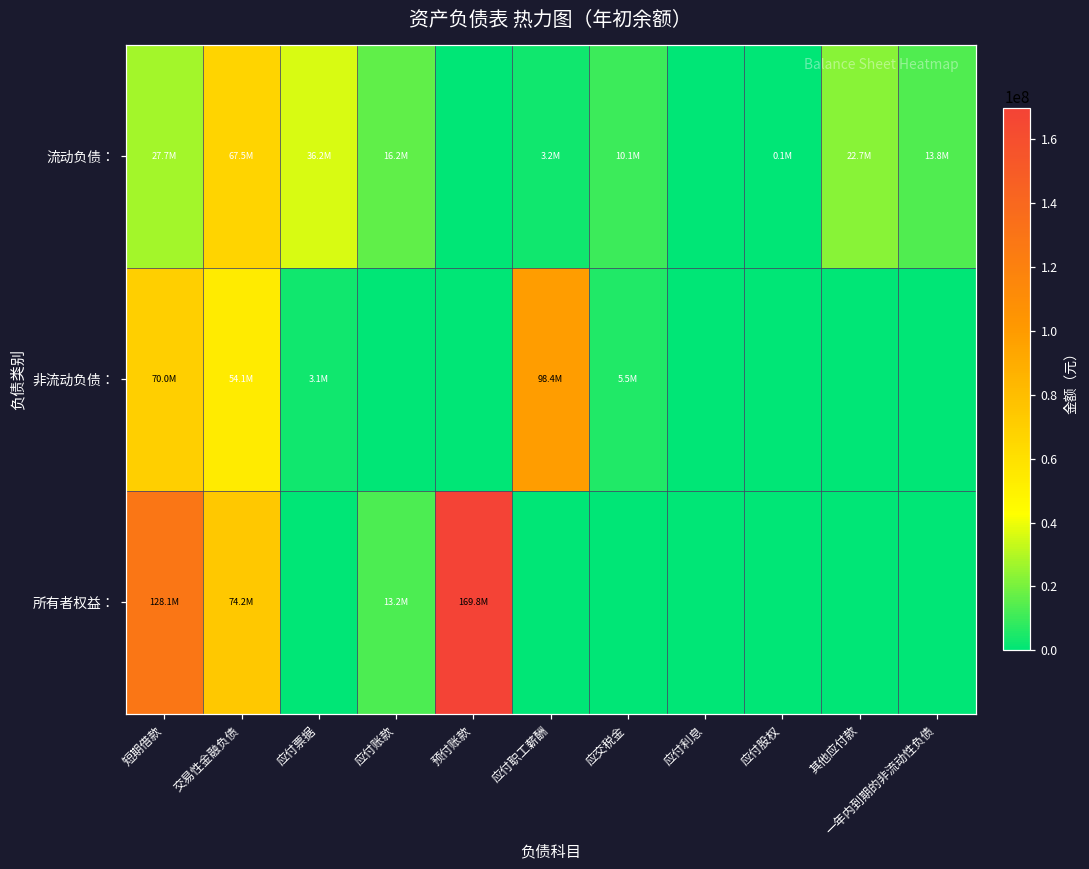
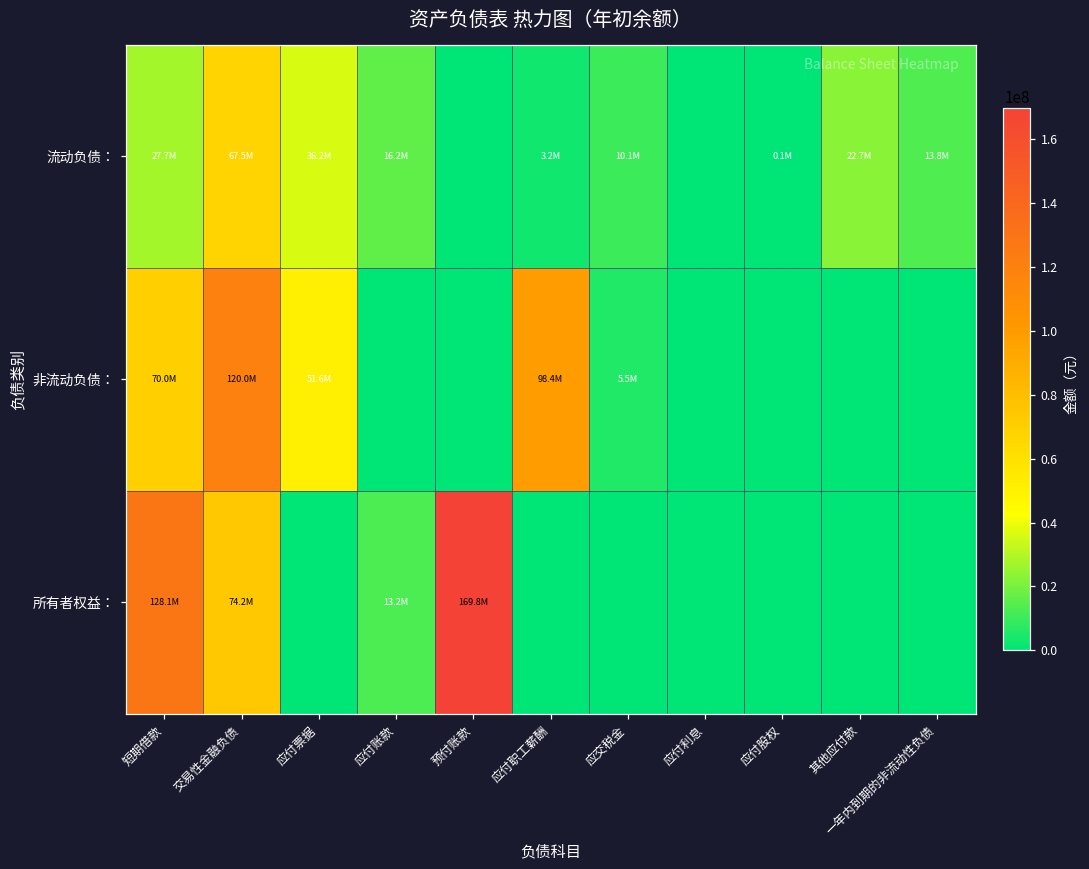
非流动负债：, 交易性金融负债: 54.1M -> 120.0M
非流动负债：, 应付票据: 3.1M -> 51.6M
